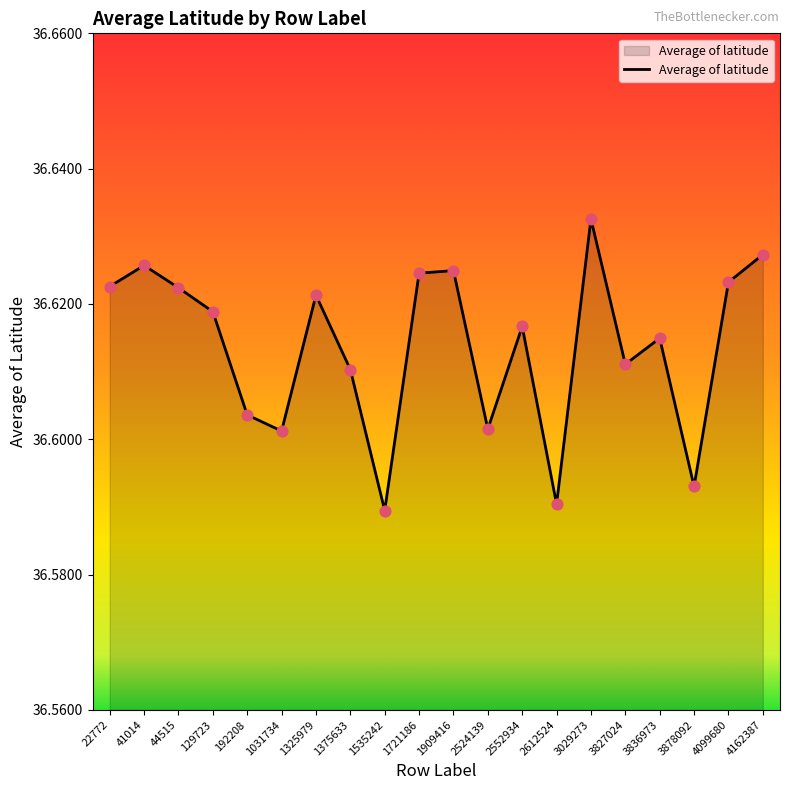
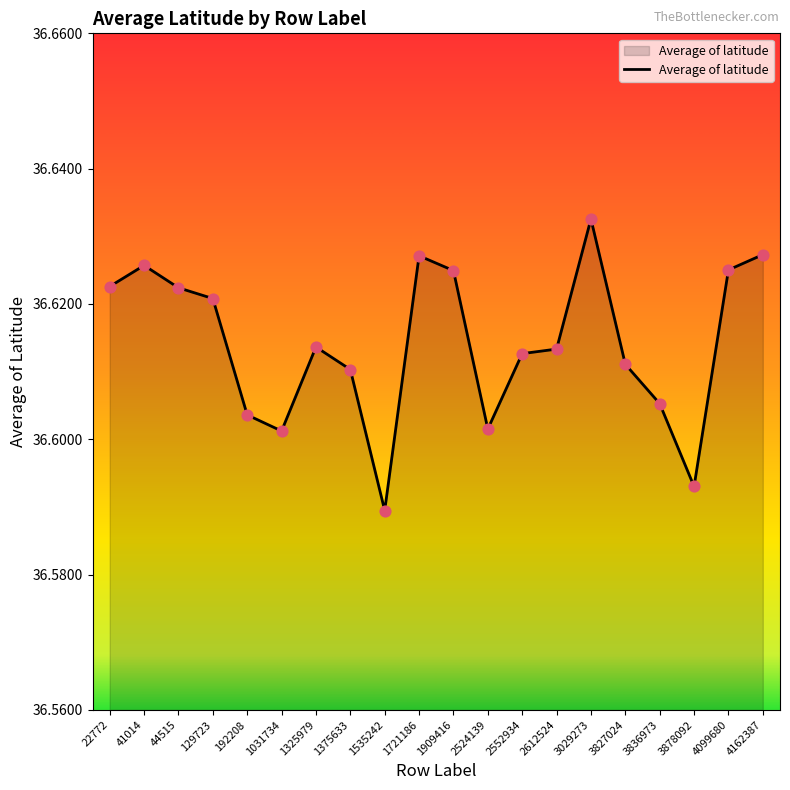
129723: 36.619 -> 36.621
1325979: 36.621 -> 36.614
1721186: 36.625 -> 36.627
2552934: 36.617 -> 36.613
2612524: 36.590 -> 36.613
3836973: 36.615 -> 36.605
4099680: 36.623 -> 36.625
